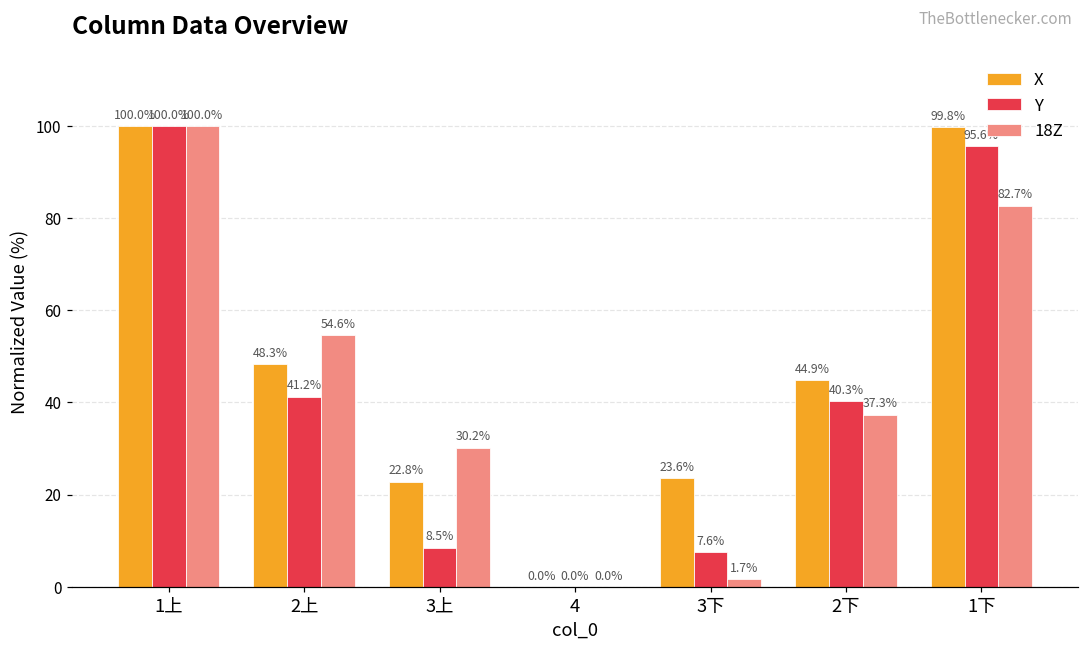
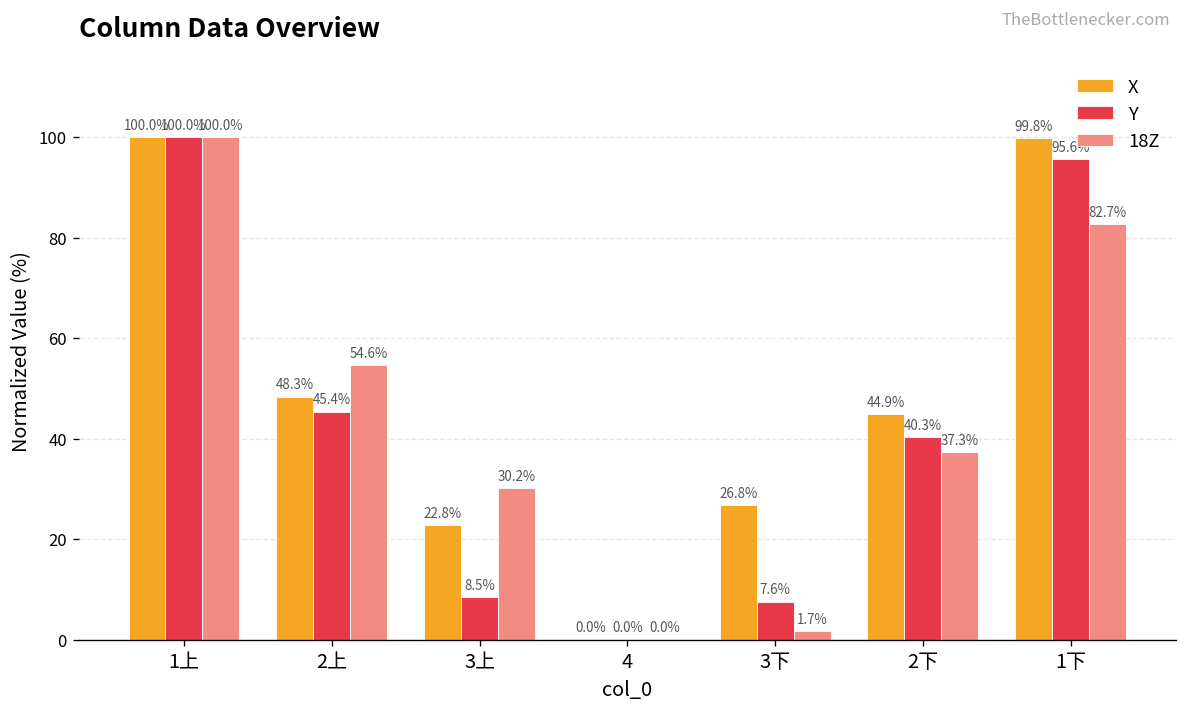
Y, 2上: 41.2% -> 45.4%
X, 3下: 23.6% -> 26.8%
